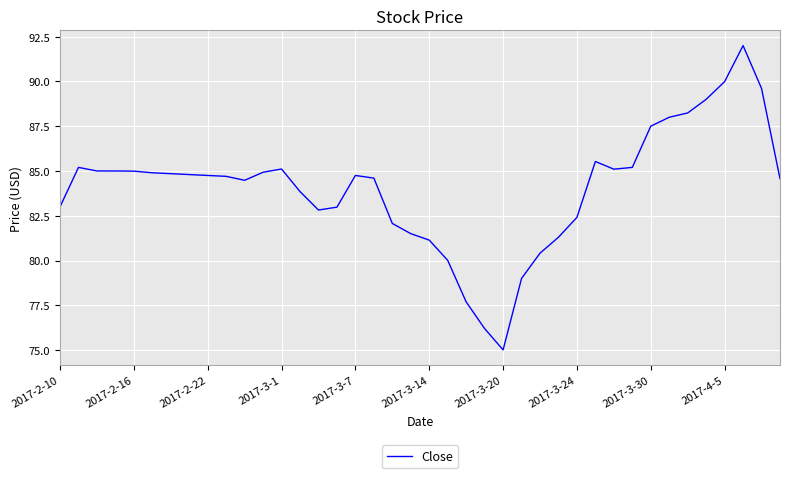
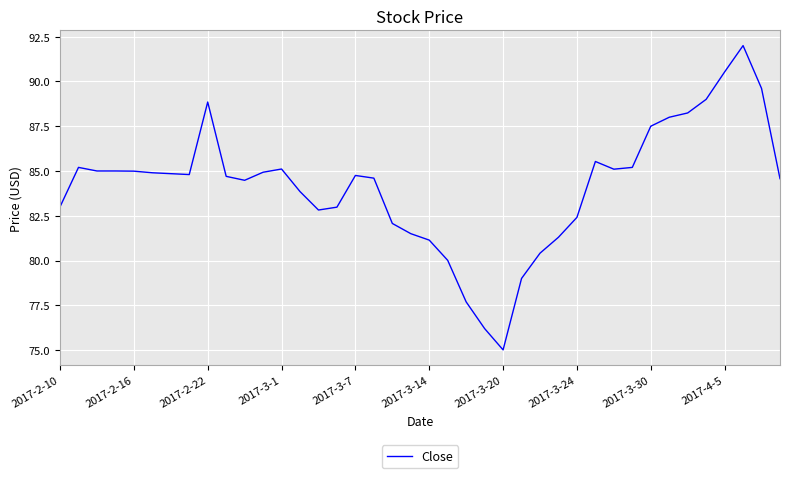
2017-2-22: 84.8 -> 88.9
2017-4-5: 90.0 -> 90.5
